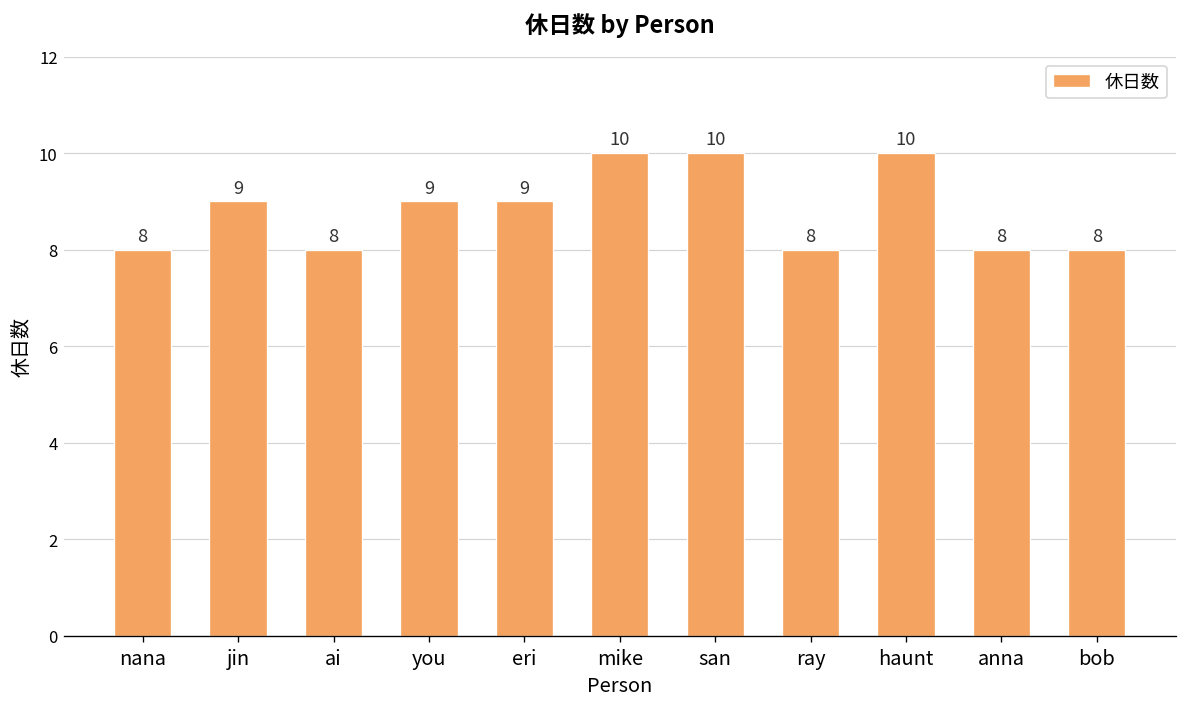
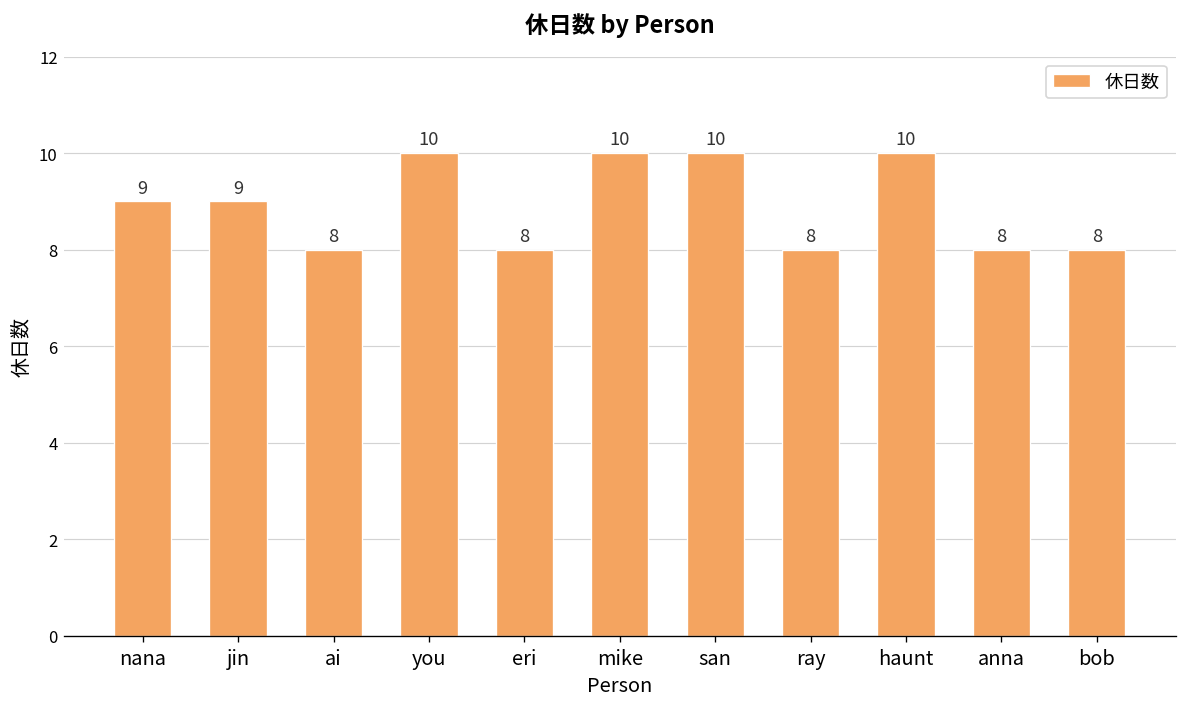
nana: 8 -> 9
you: 9 -> 10
eri: 9 -> 8
